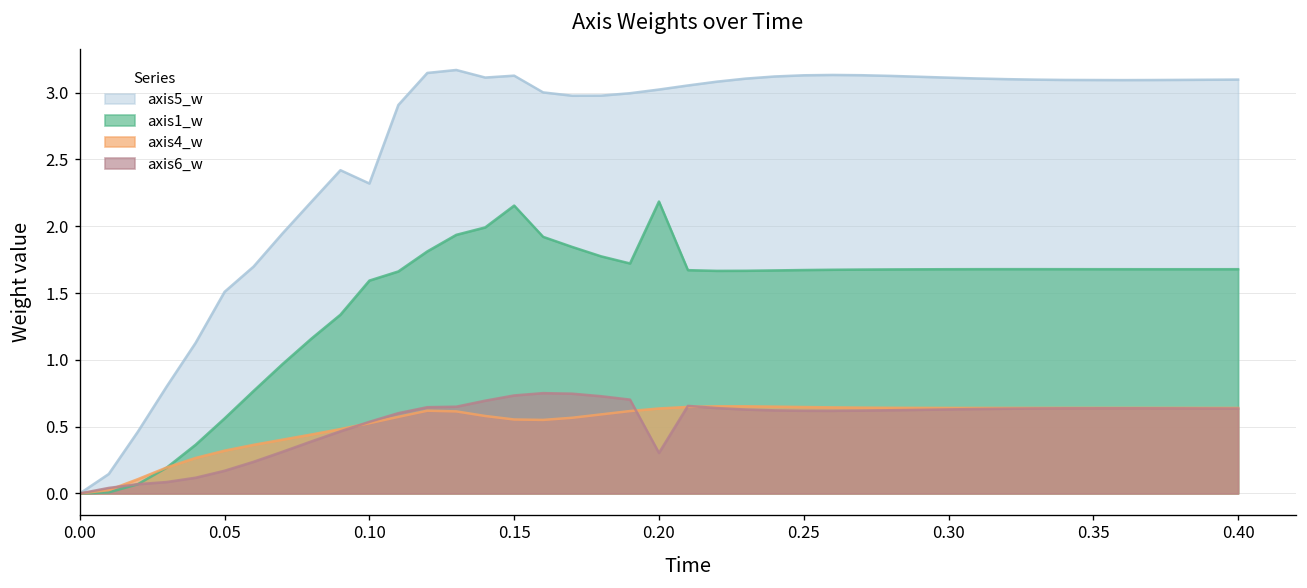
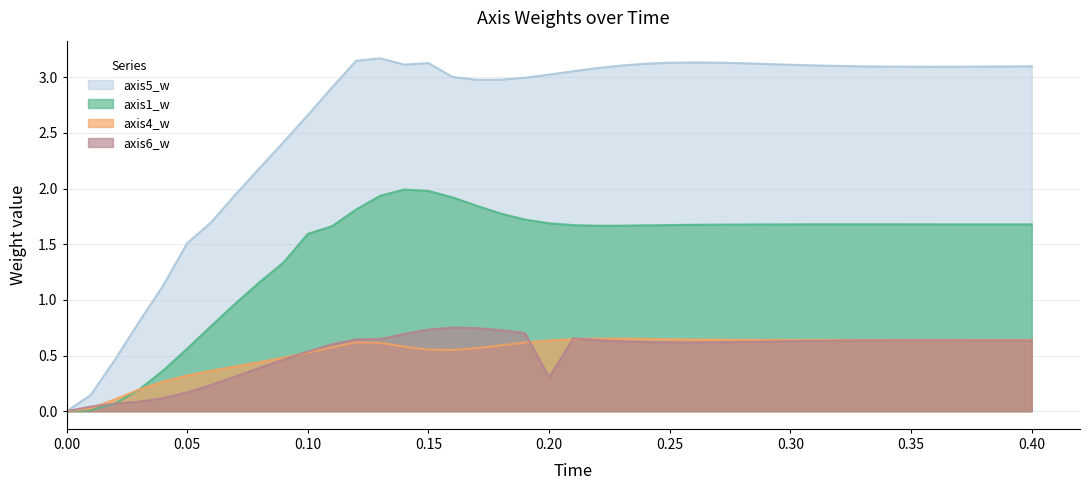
axis5_w, 0.10: 2.32 -> 2.66
axis1_w, 0.15: 2.15 -> 1.98
axis1_w, 0.20: 2.18 -> 1.69
